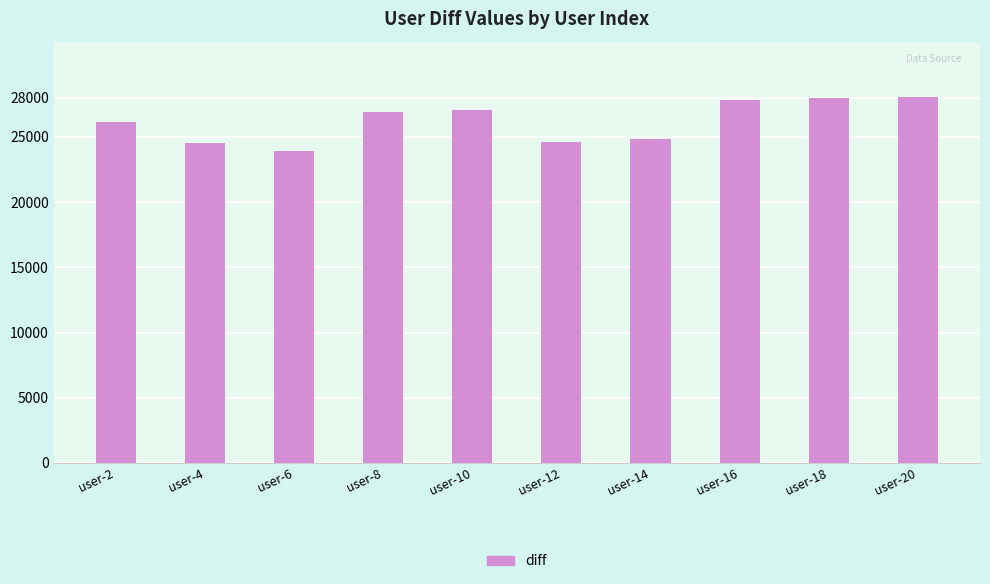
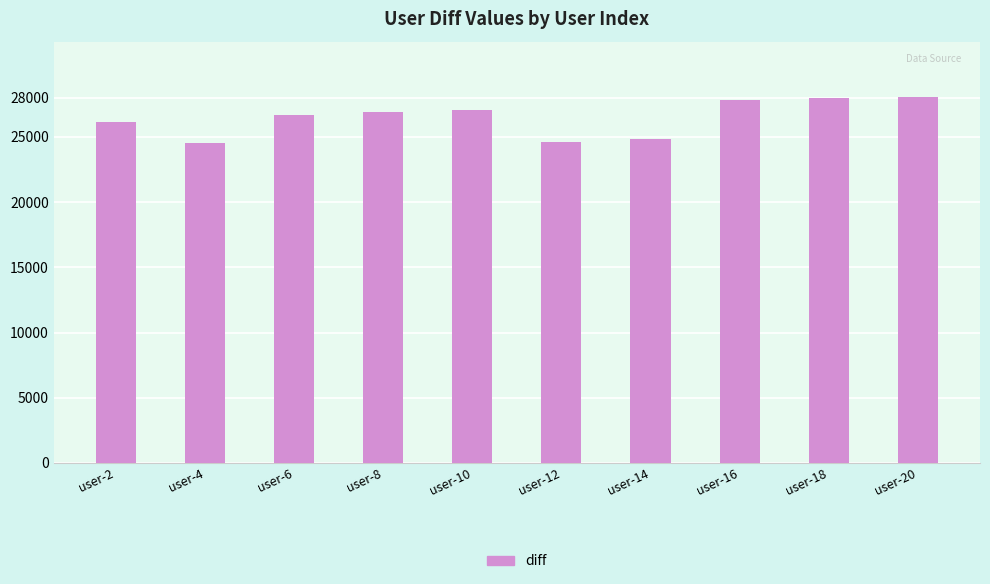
user-6: 23900 -> 26700
